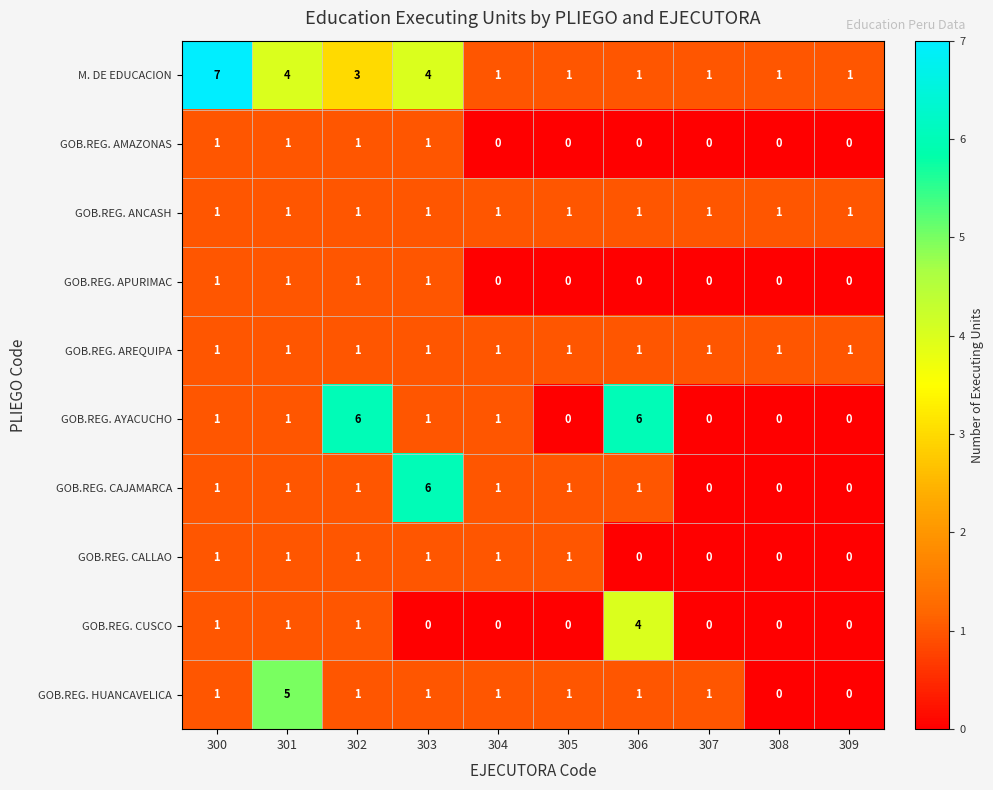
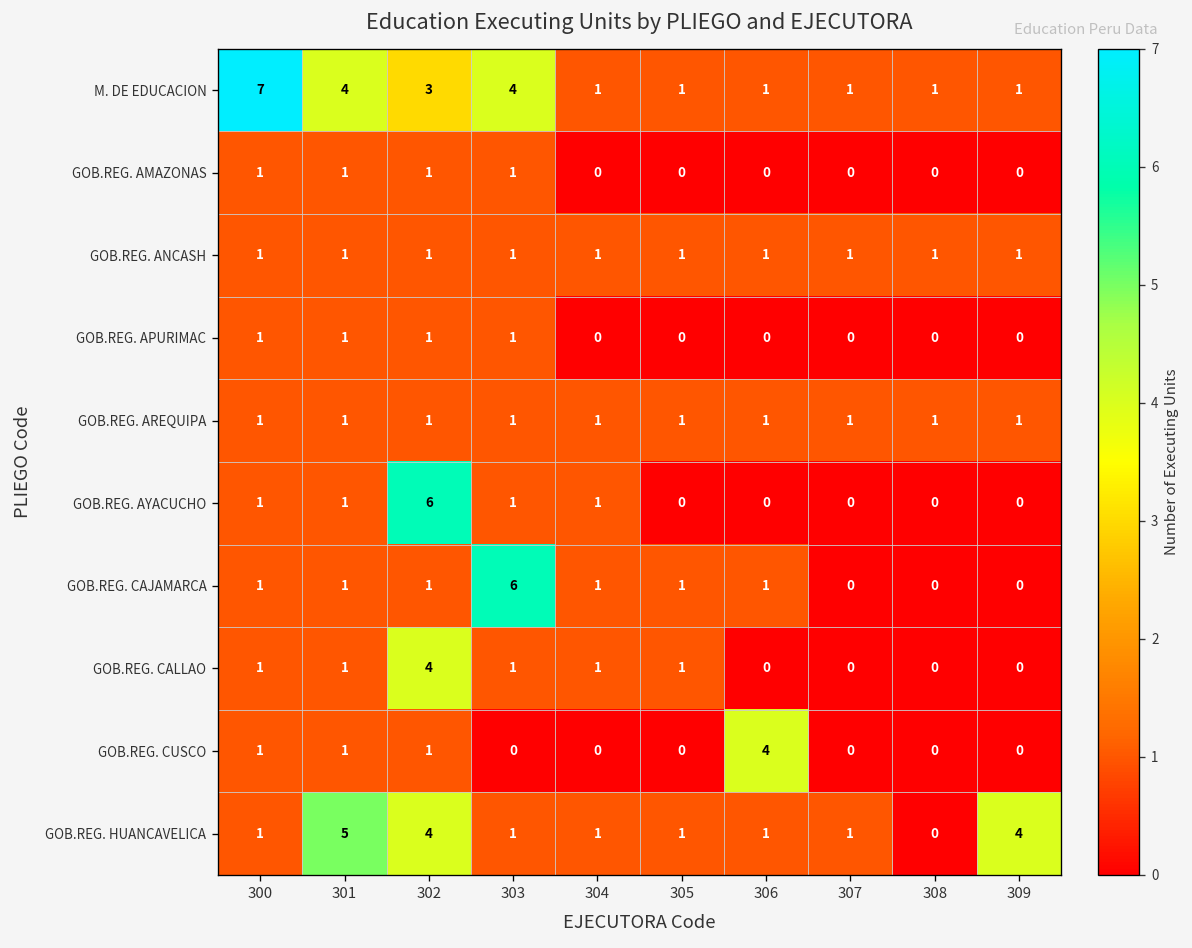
GOB.REG. AYACUCHO, 306: 6 -> 0
GOB.REG. CALLAO, 302: 1 -> 4
GOB.REG. HUANCAVELICA, 302: 1 -> 4
GOB.REG. HUANCAVELICA, 309: 0 -> 4
